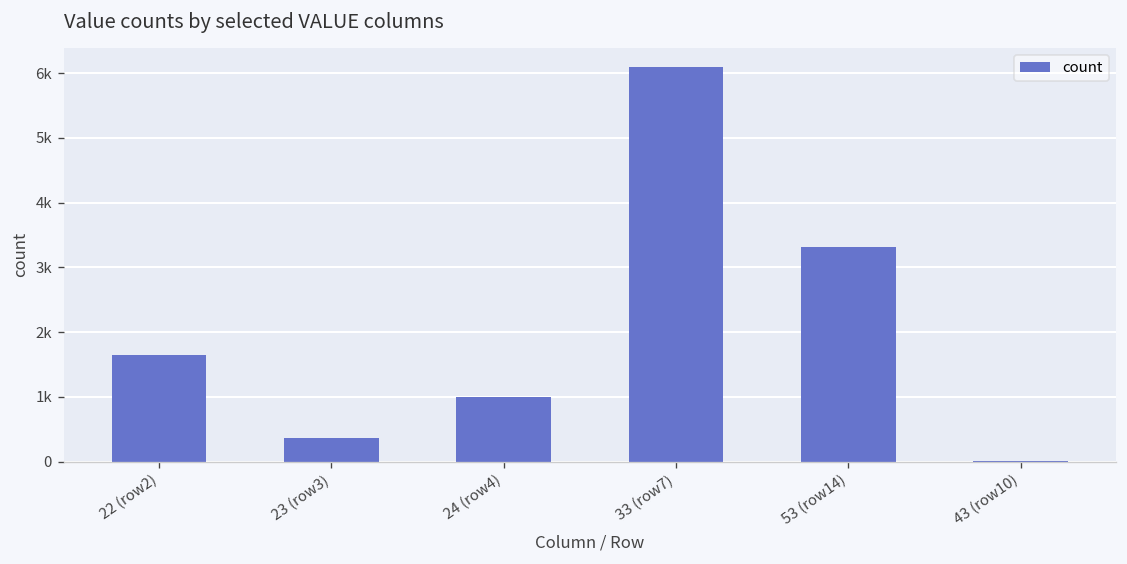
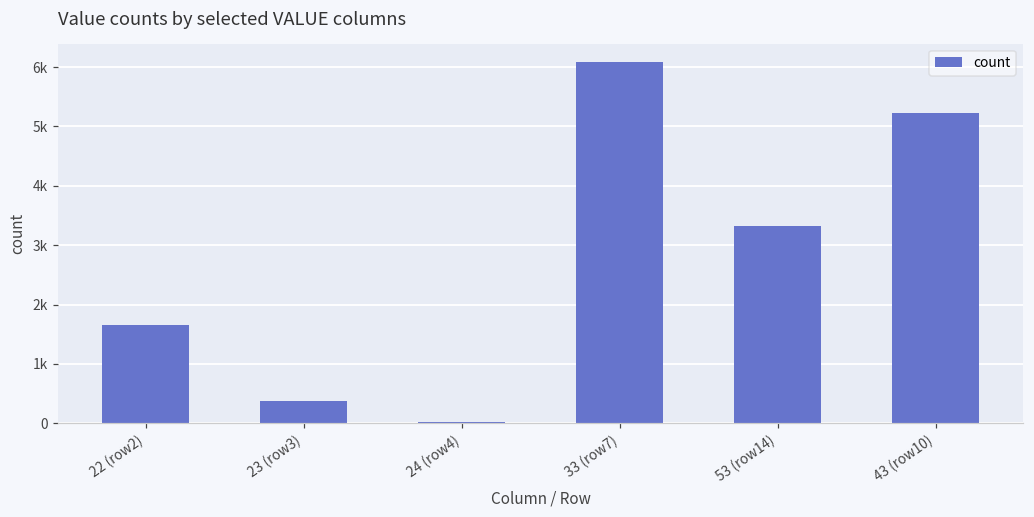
24 (row4): 1000 -> 0
43 (row10): 0 -> 5200
